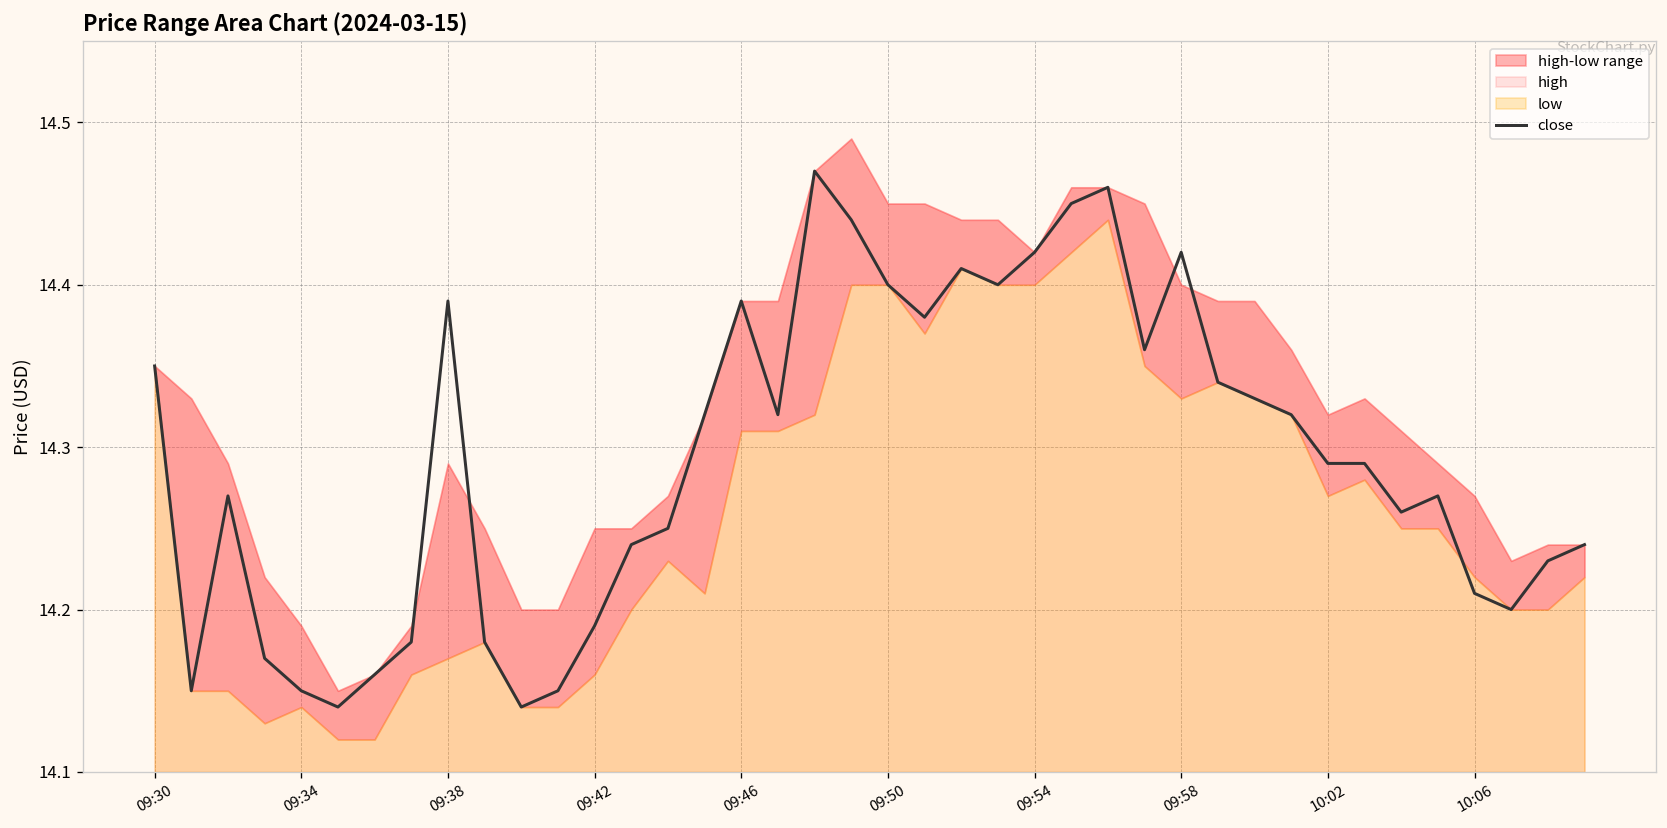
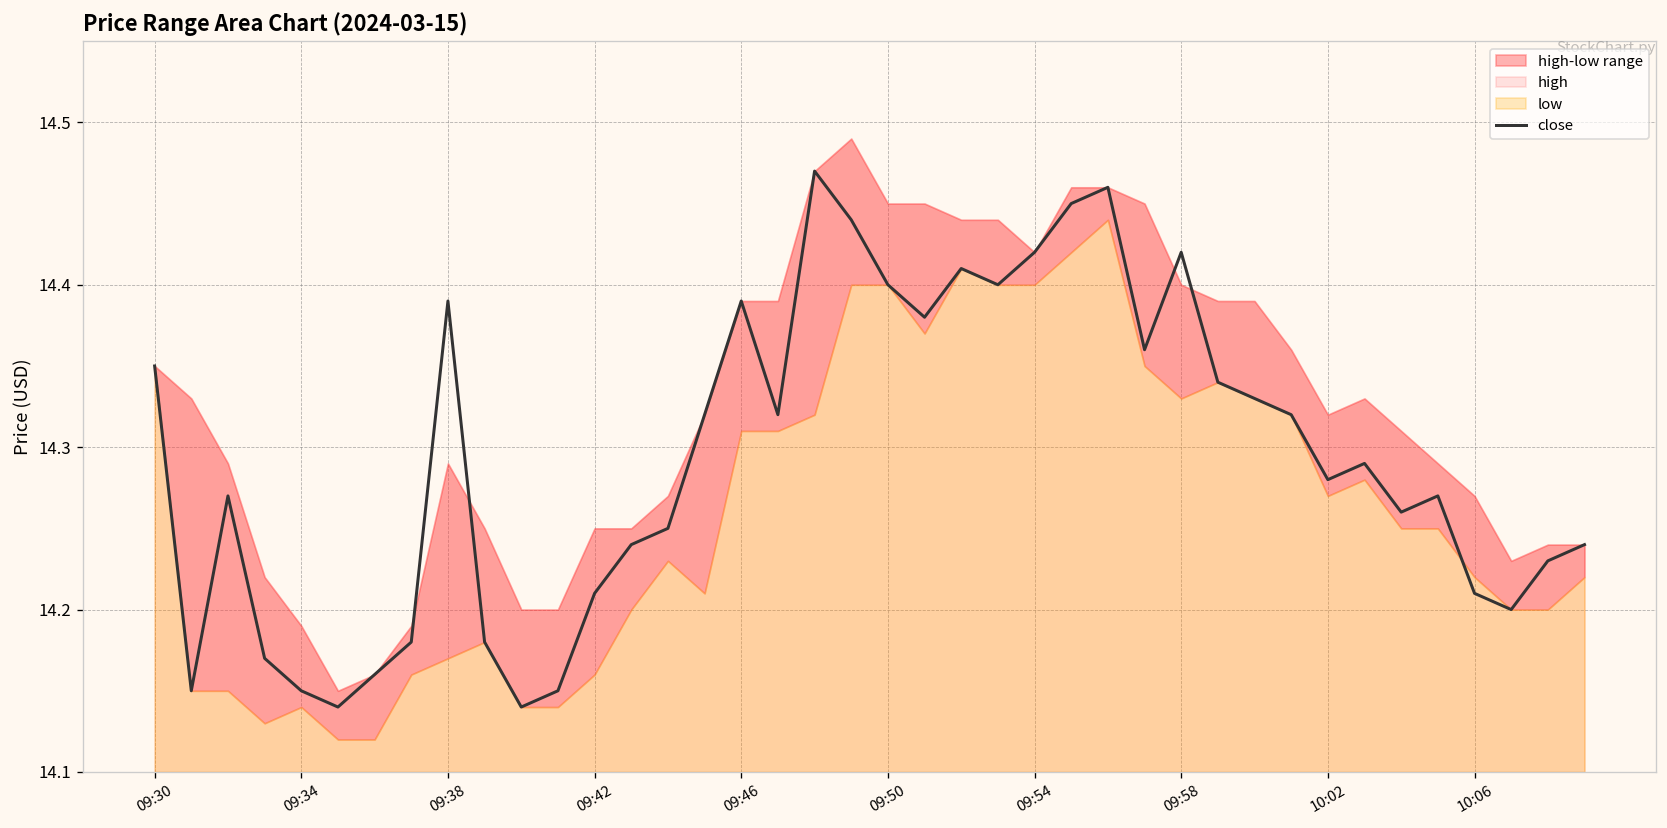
close, 09:42: 14.19 -> 14.21
close, 10:02: 14.29 -> 14.28
